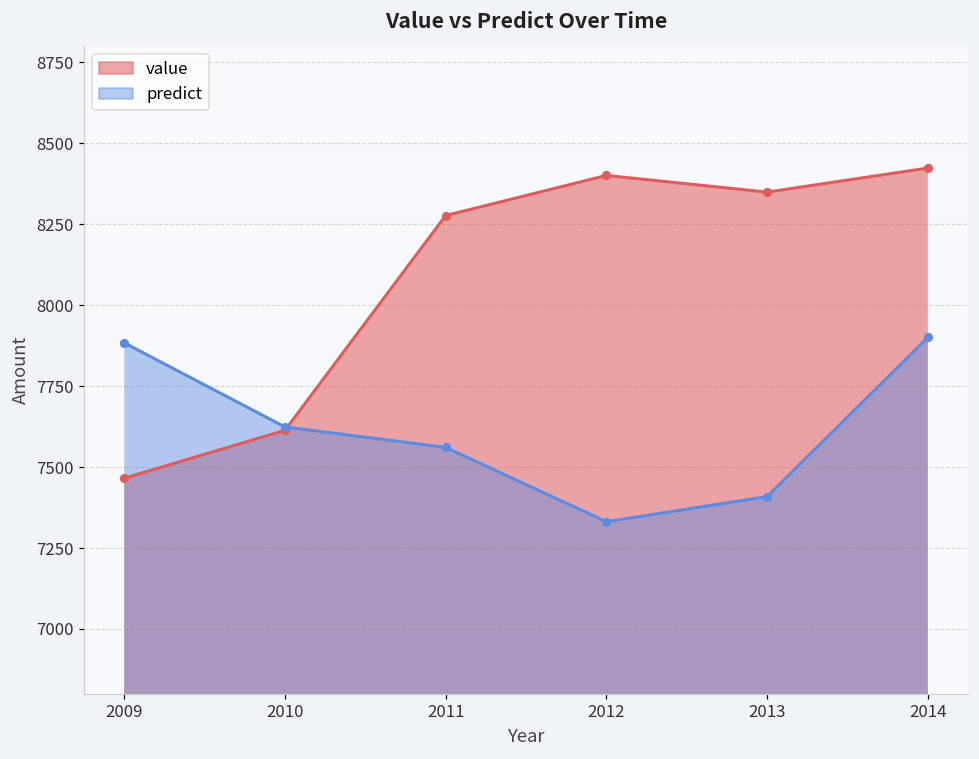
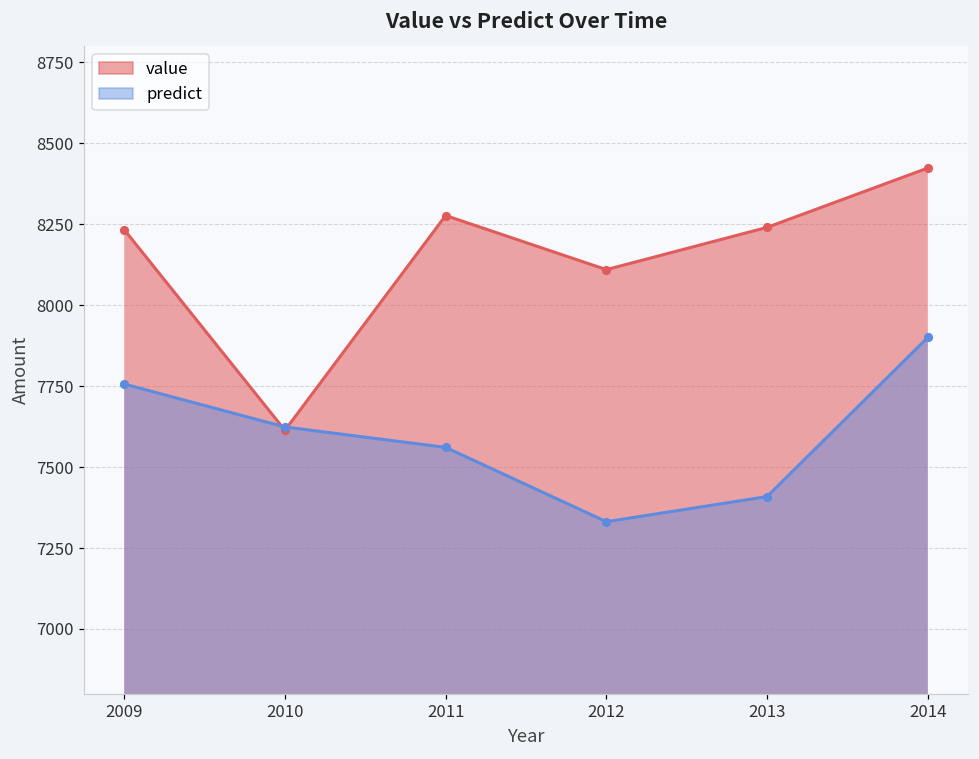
value, 2009: 7470 -> 8230
predict, 2009: 7880 -> 7760
value, 2012: 8400 -> 8110
value, 2013: 8350 -> 8240
